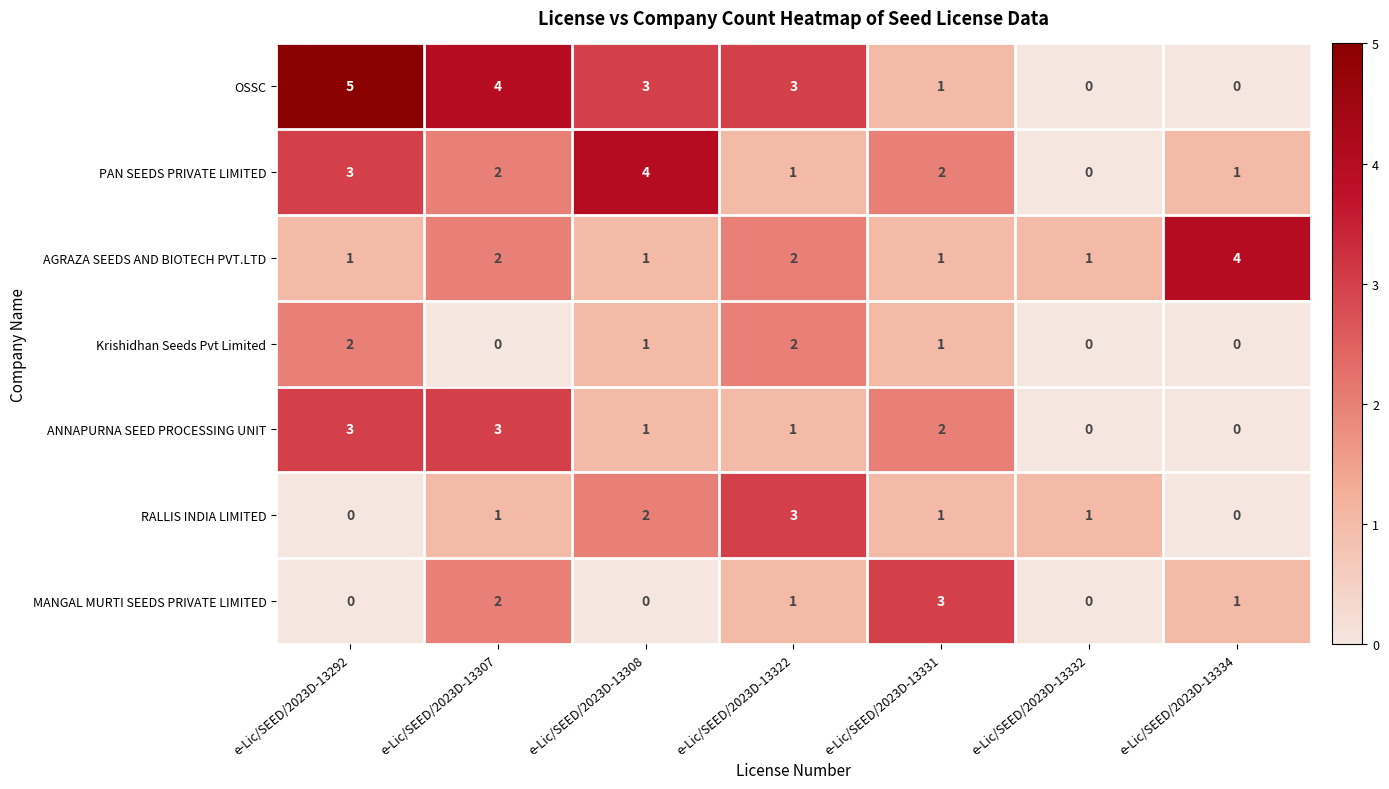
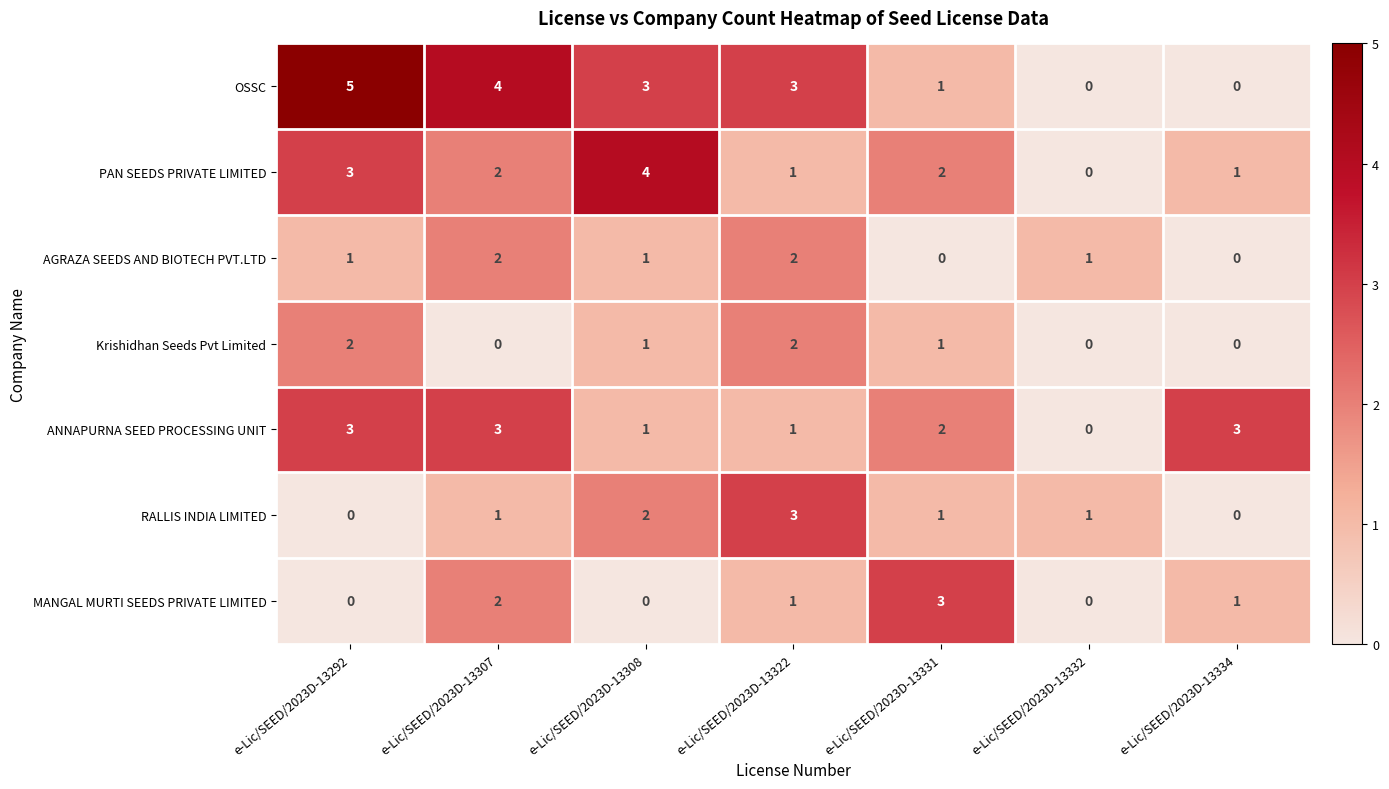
AGRAZA SEEDS AND BIOTECH PVT.LTD, e-Lic/SEED/2023D-13331: 1 -> 0
AGRAZA SEEDS AND BIOTECH PVT.LTD, e-Lic/SEED/2023D-13334: 4 -> 0
ANNAPURNA SEED PROCESSING UNIT, e-Lic/SEED/2023D-13334: 0 -> 3
